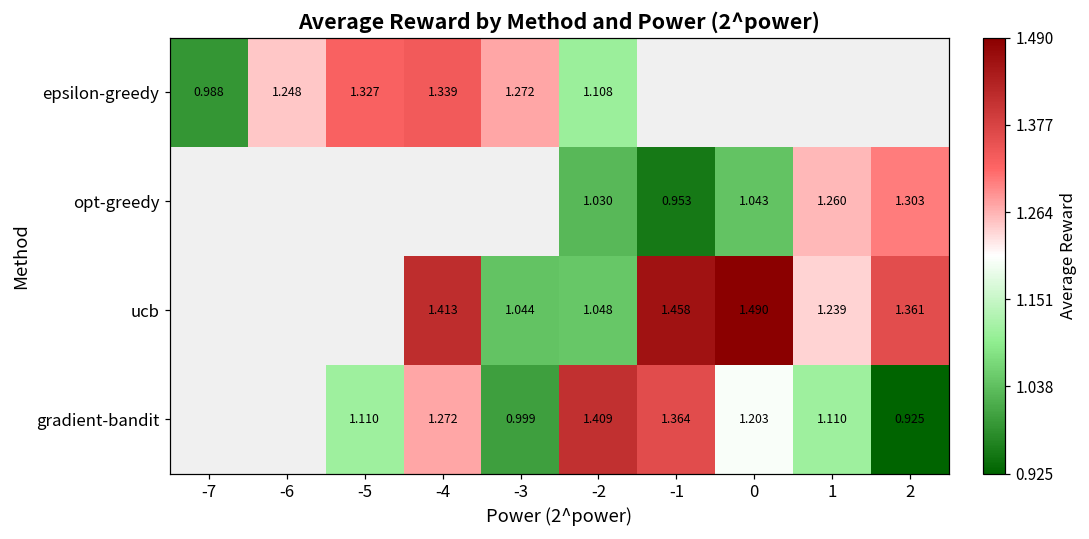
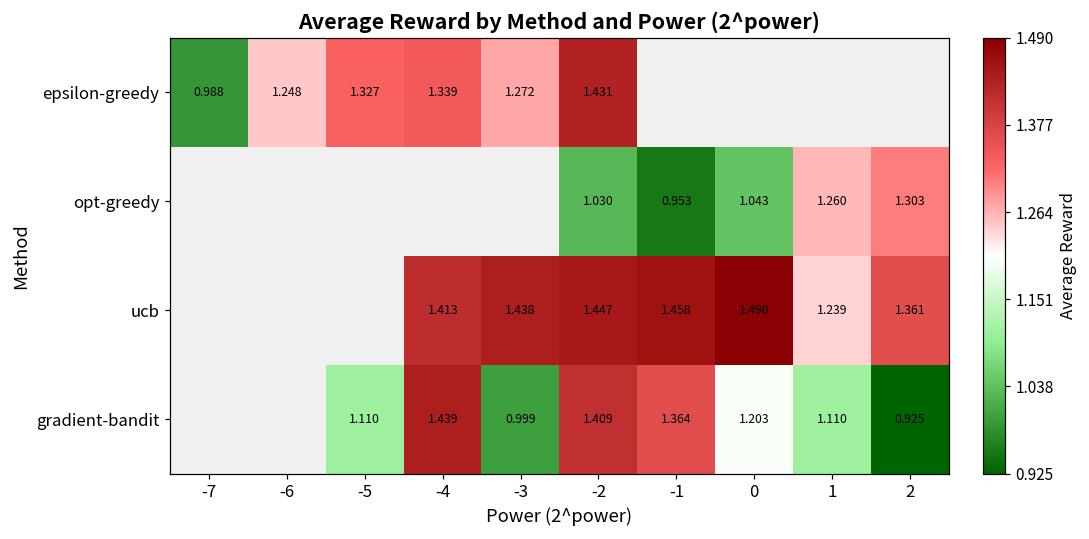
epsilon-greedy, -2: 1.108 -> 1.431
ucb, -3: 1.044 -> 1.438
ucb, -2: 1.048 -> 1.447
gradient-bandit, -4: 1.272 -> 1.439
